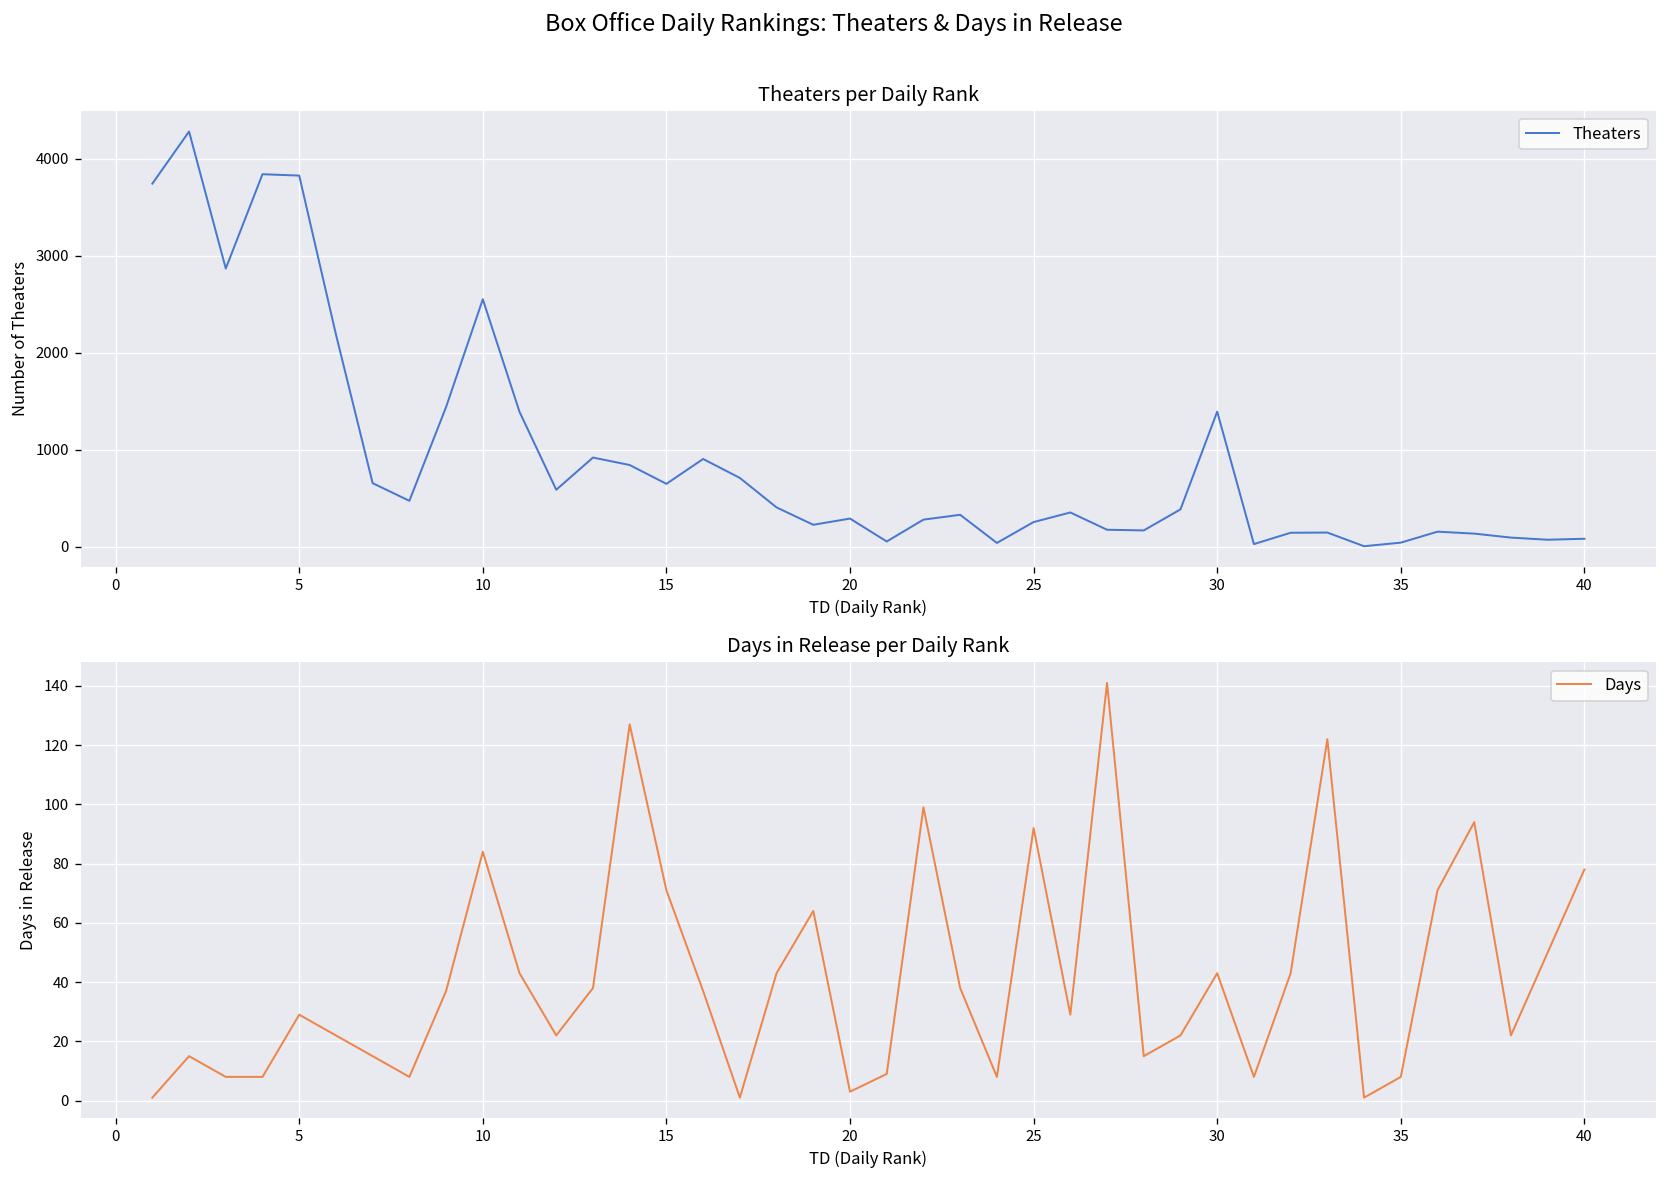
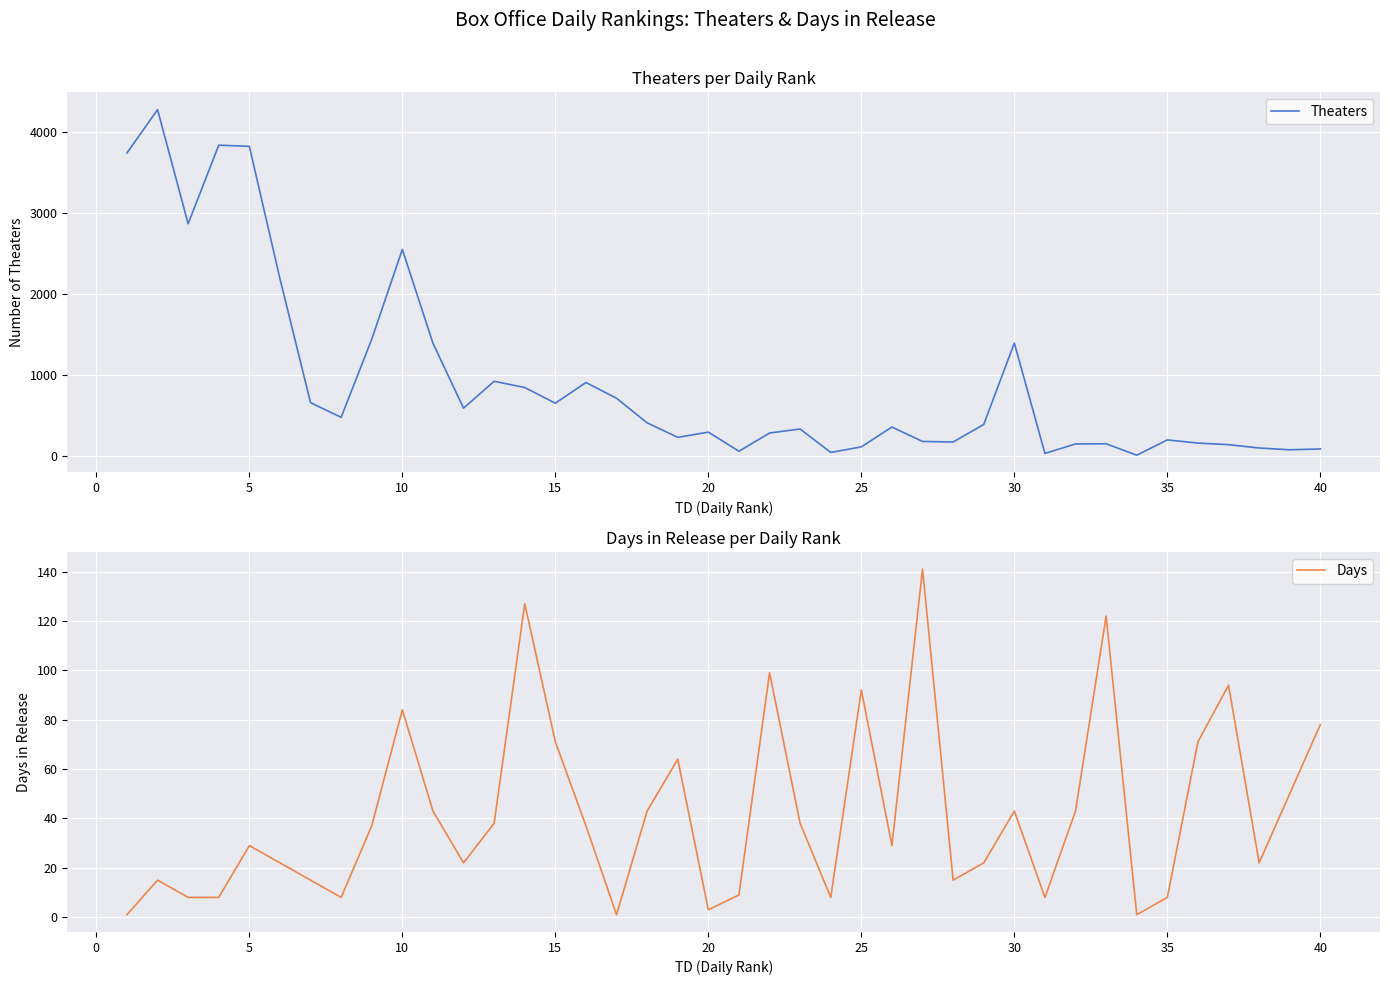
Theaters per Daily Rank, 25: 300 -> 100
Theaters per Daily Rank, 35: 0 -> 200
